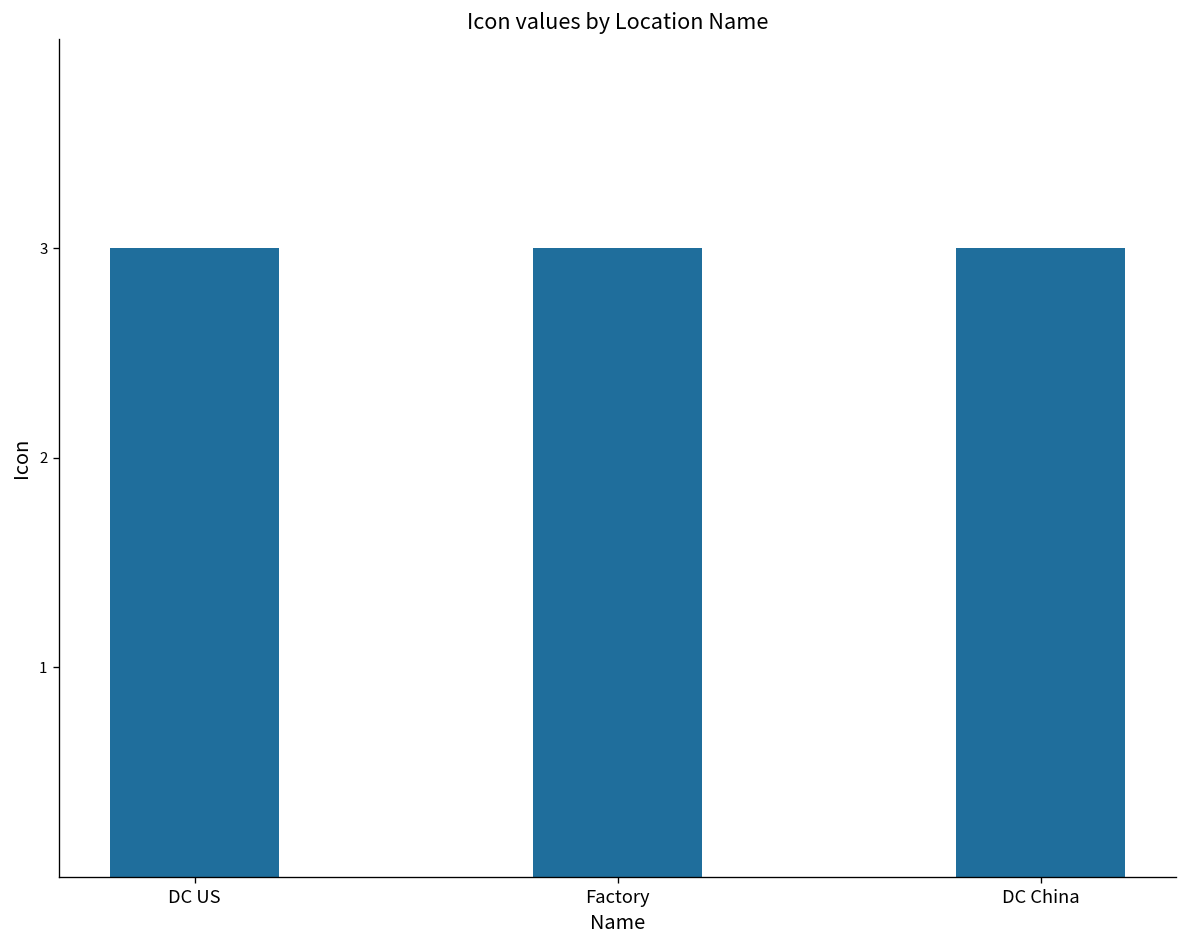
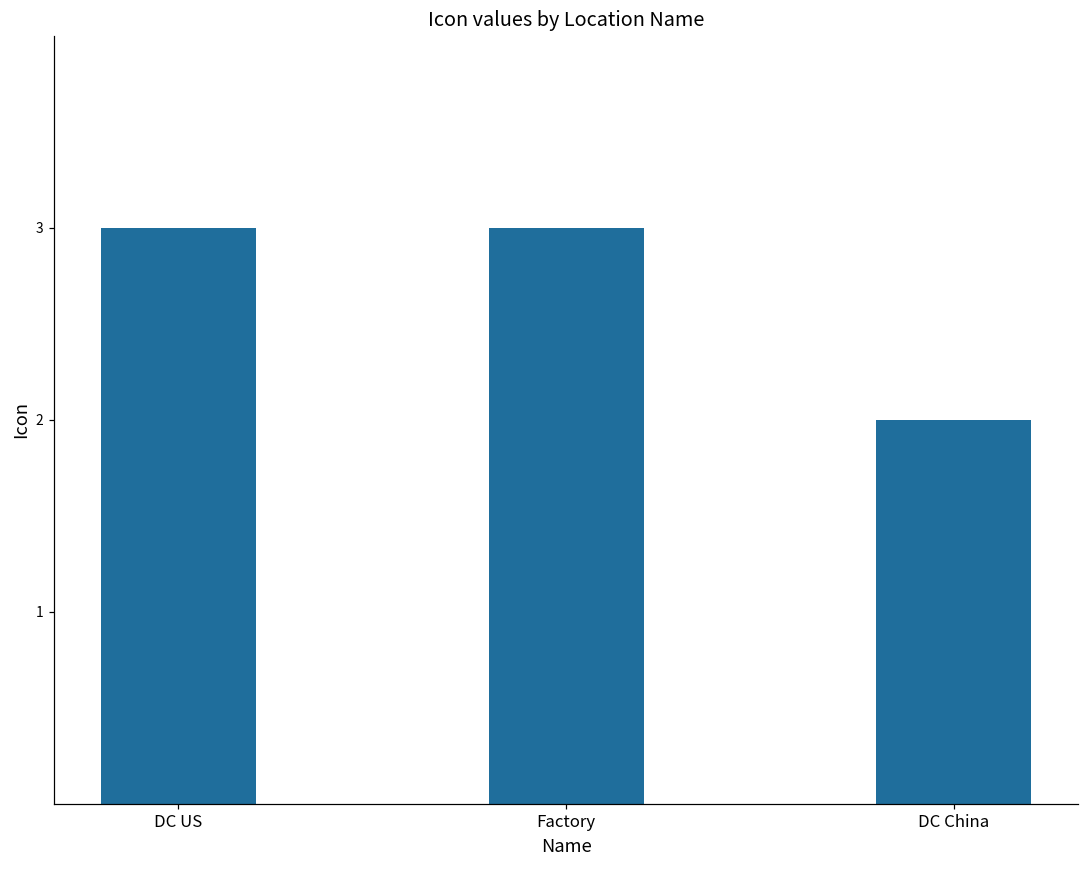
DC China: 3 -> 2
